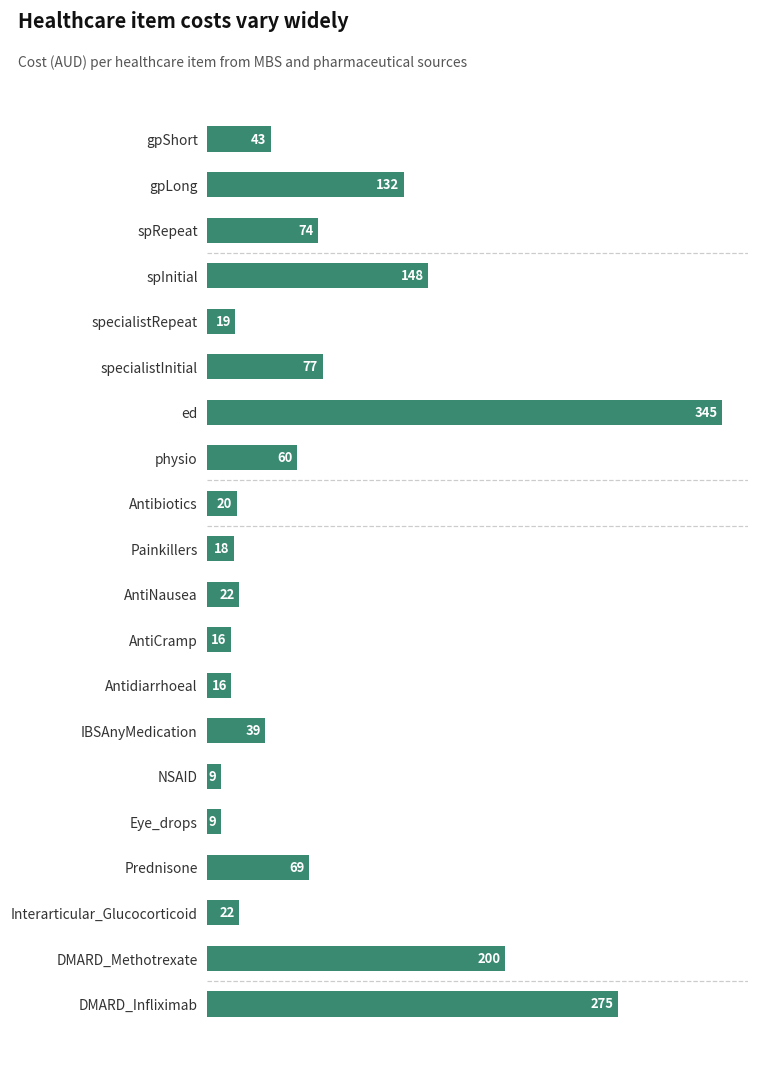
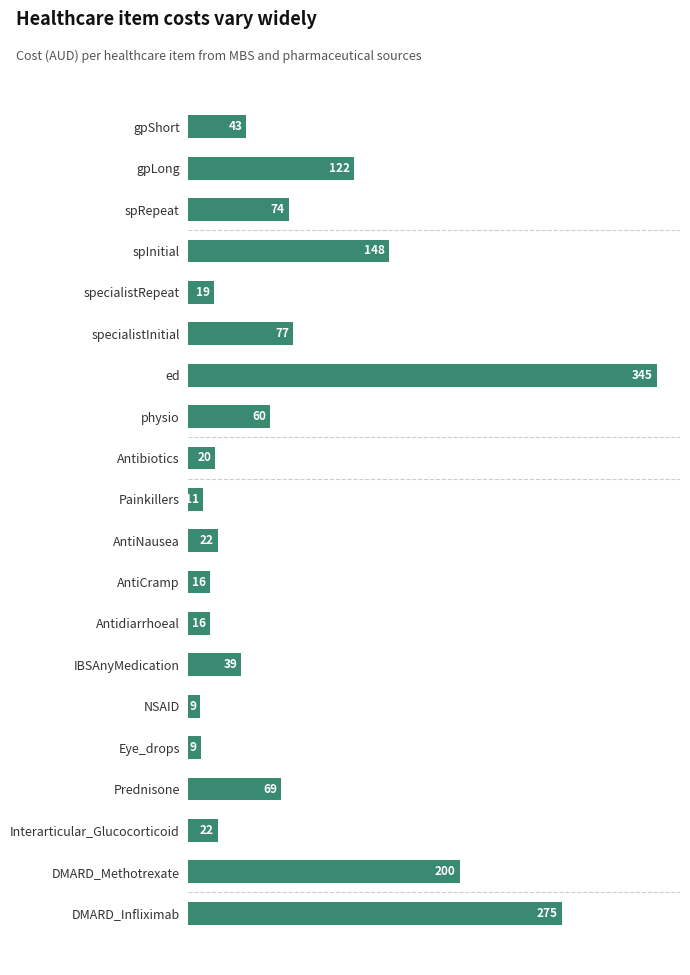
gpLong: 132 -> 122
Painkillers: 18 -> 11
